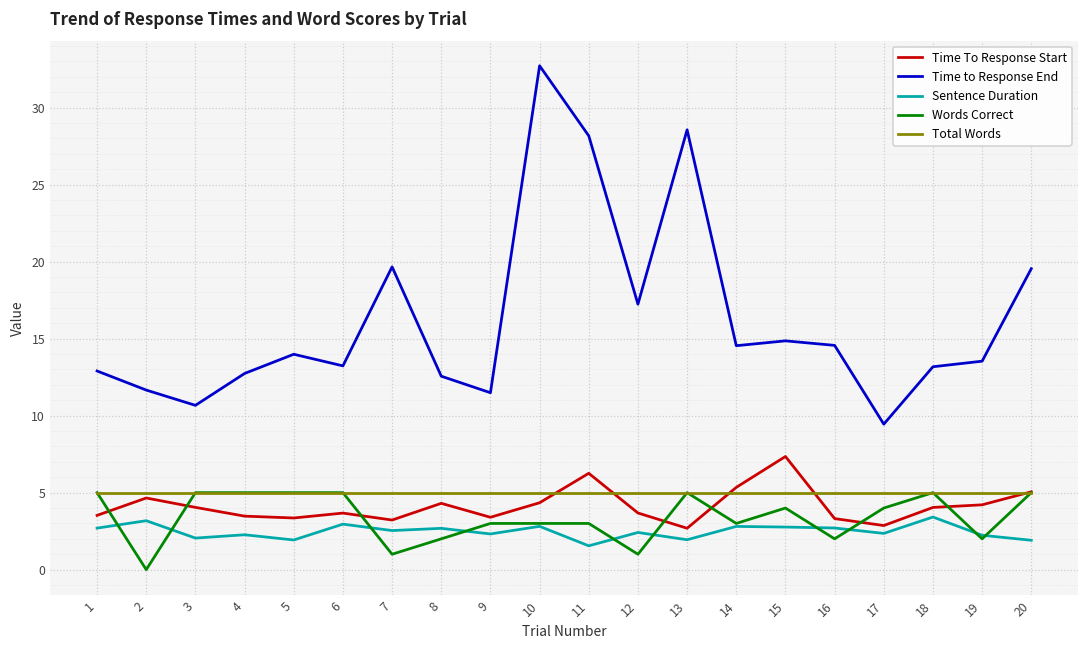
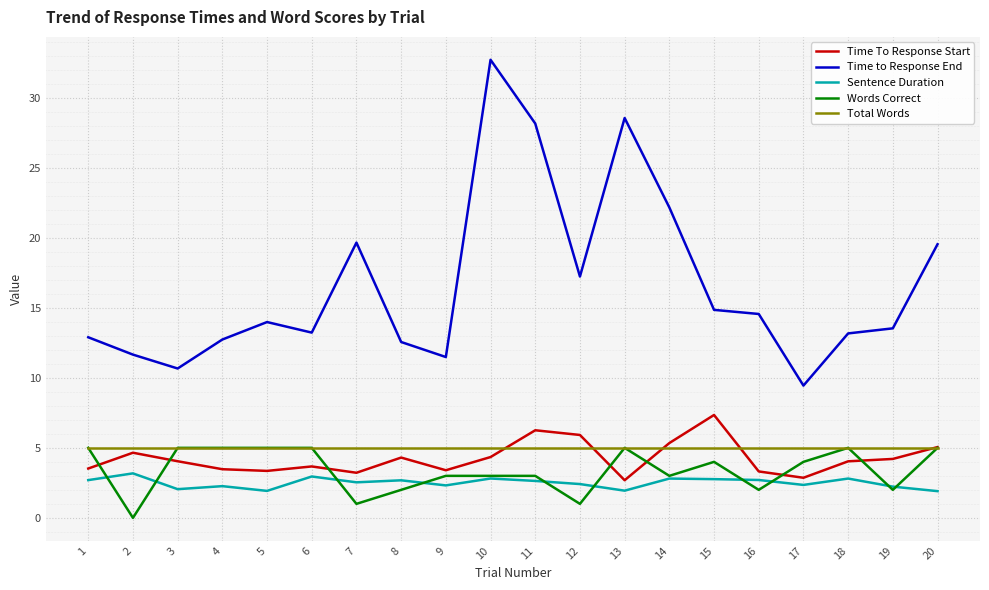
Sentence Duration, 11: 1.5 -> 2.6
Time To Response Start, 12: 3.7 -> 5.9
Time to Response End, 14: 14.5 -> 22.2
Sentence Duration, 18: 3.4 -> 2.8
